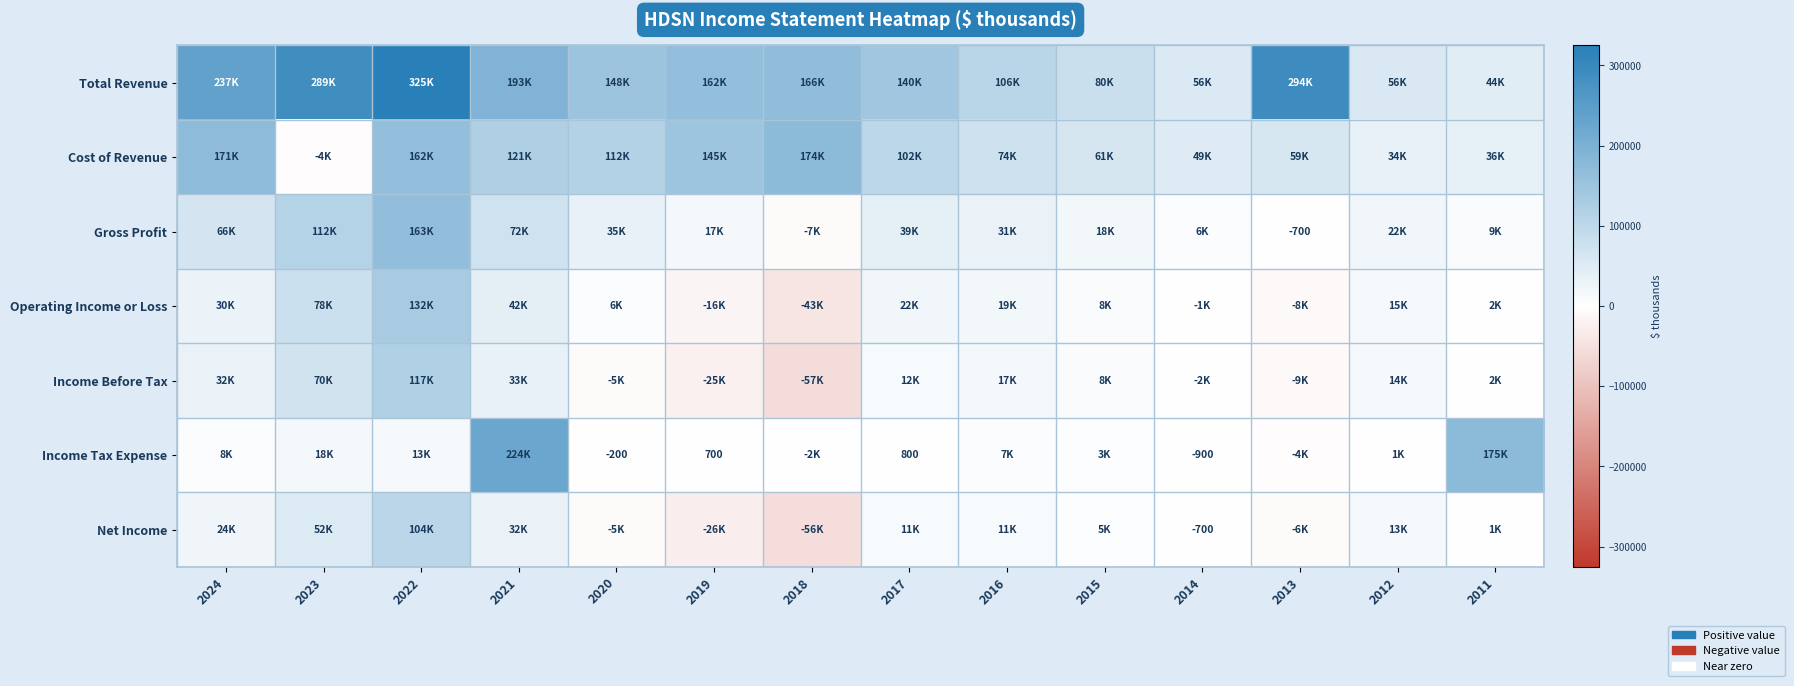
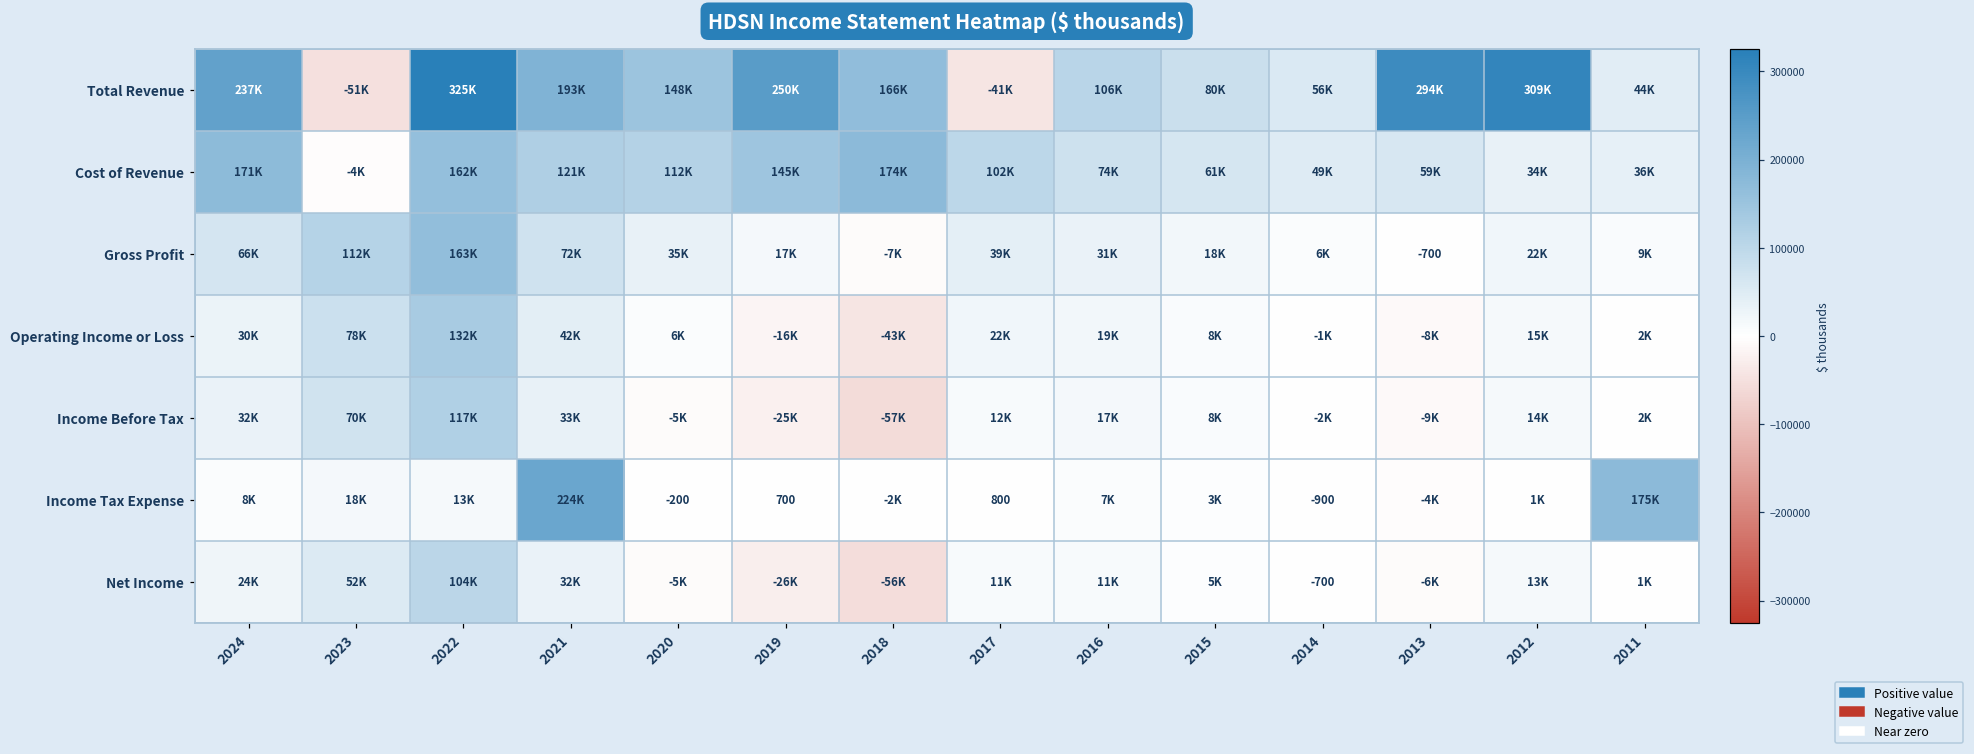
Total Revenue, 2023: 289K -> -51K
Total Revenue, 2019: 162K -> 250K
Total Revenue, 2017: 140K -> -41K
Total Revenue, 2012: 56K -> 309K
